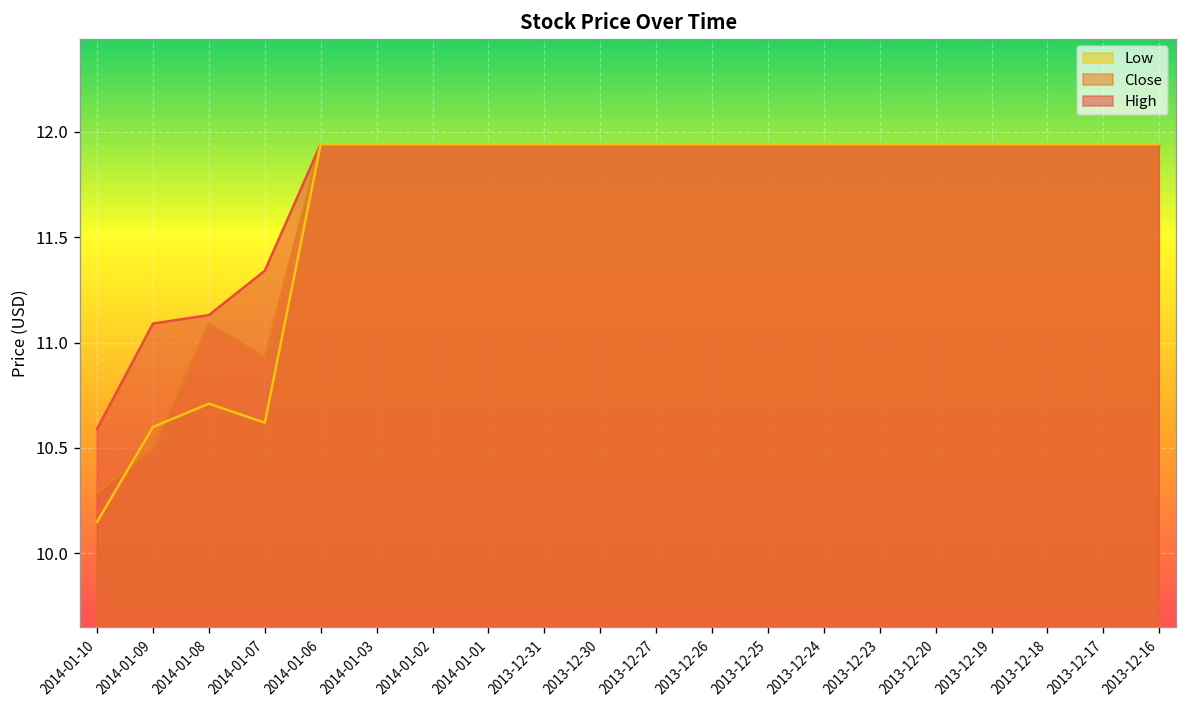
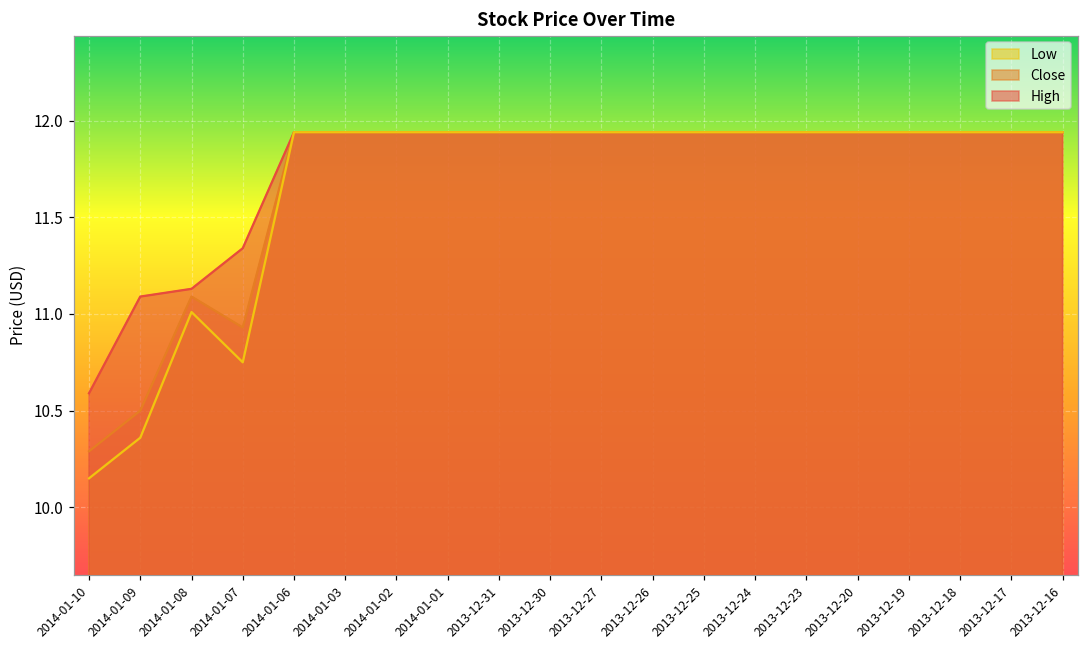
Low, 2014-01-09: 10.60 -> 10.36
Low, 2014-01-08: 10.71 -> 11.01
Low, 2014-01-07: 10.62 -> 10.75
